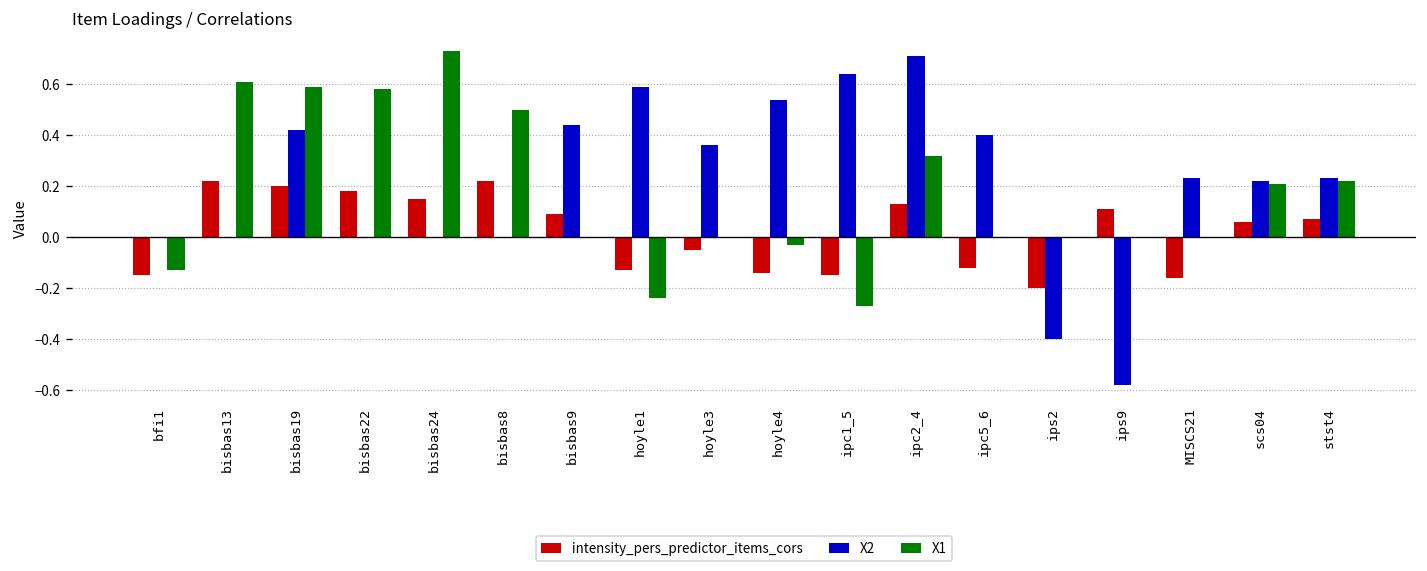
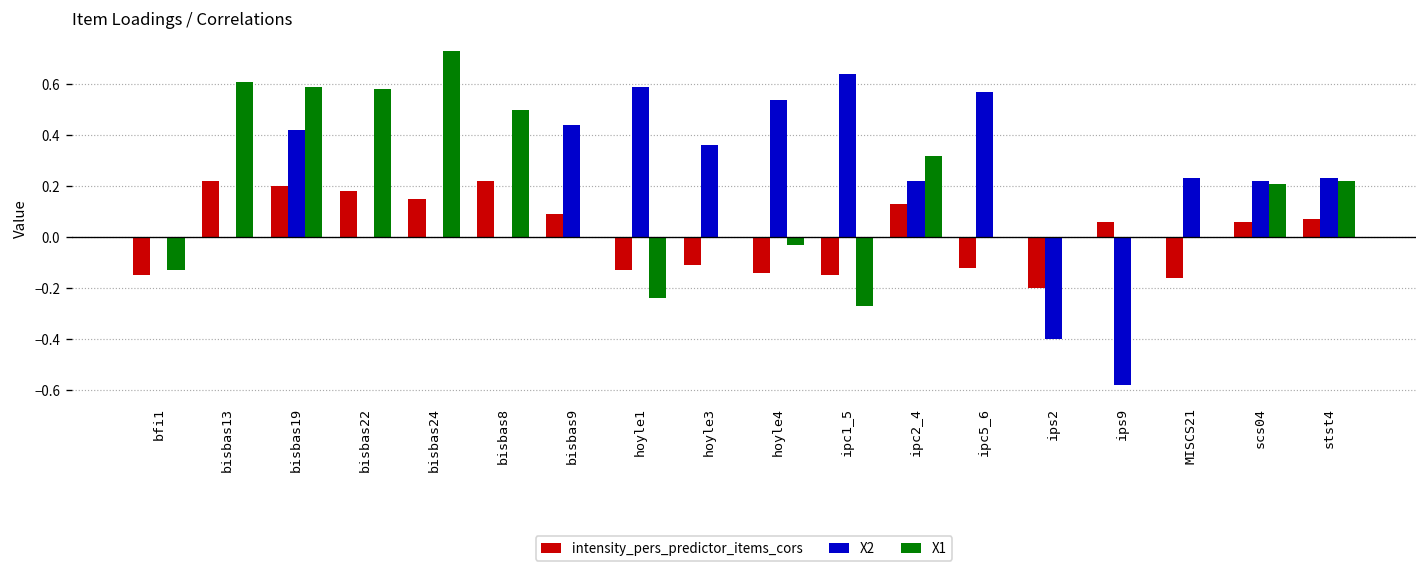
intensity_pers_predictor_items_cors, hoyle3: -0.05 -> -0.11
X2, ipc2_4: 0.71 -> 0.22
X2, ipc5_6: 0.40 -> 0.57
intensity_pers_predictor_items_cors, ips9: 0.11 -> 0.06
